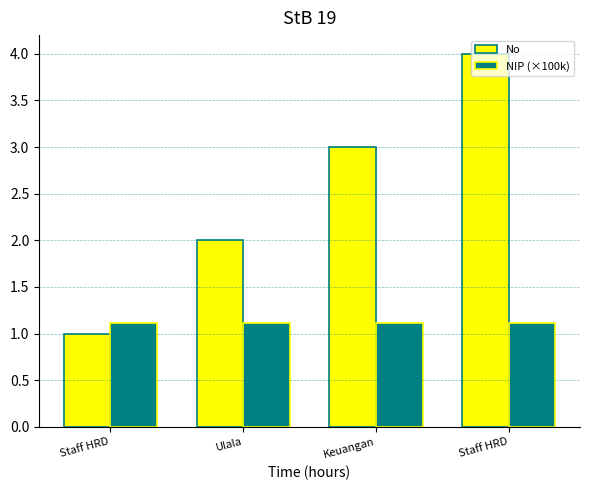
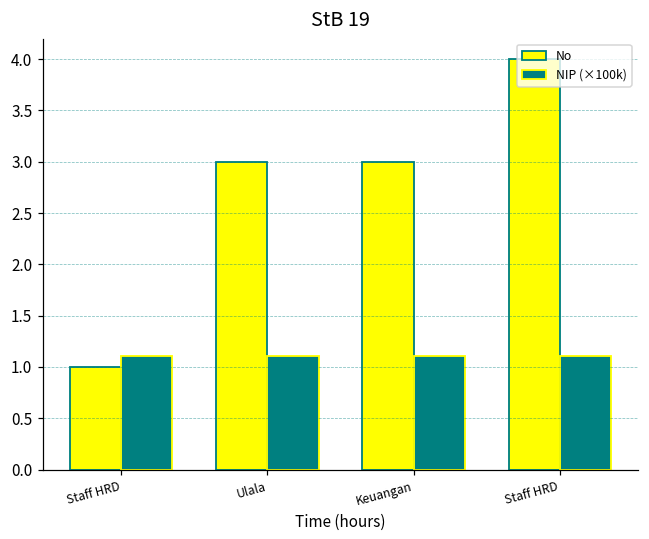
No, Ulala: 2 -> 3
